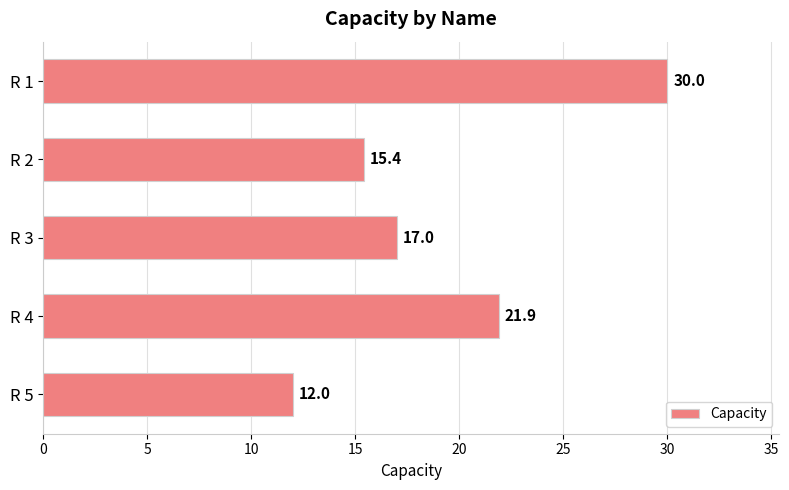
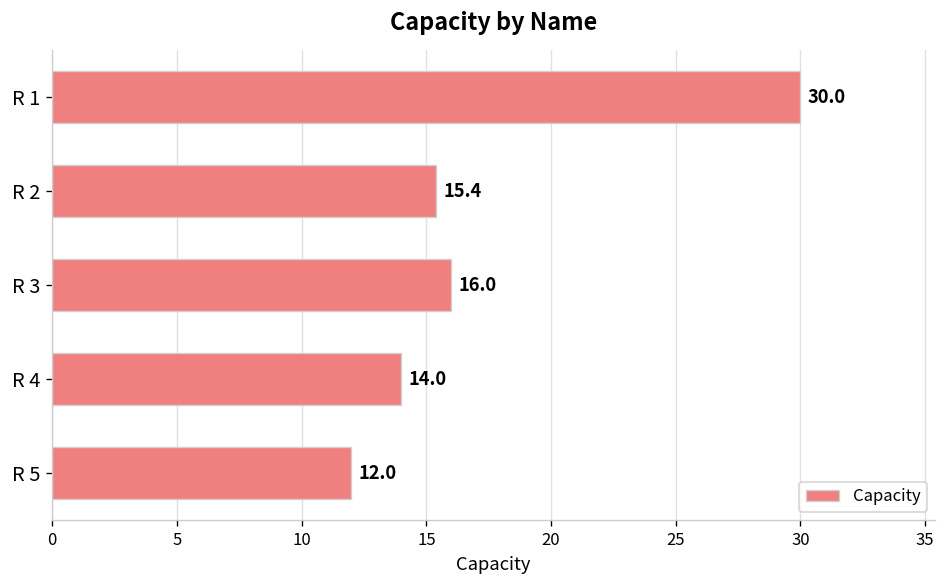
R 3: 17.0 -> 16.0
R 4: 21.9 -> 14.0
